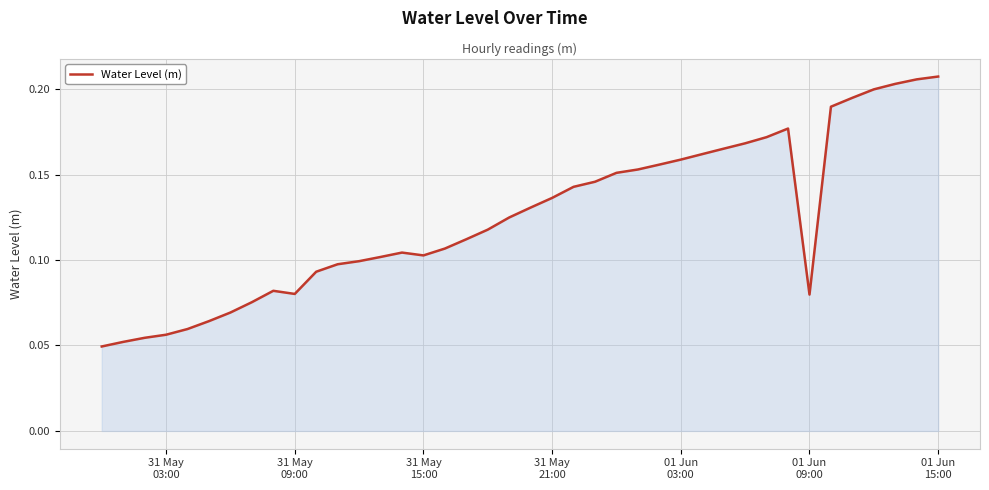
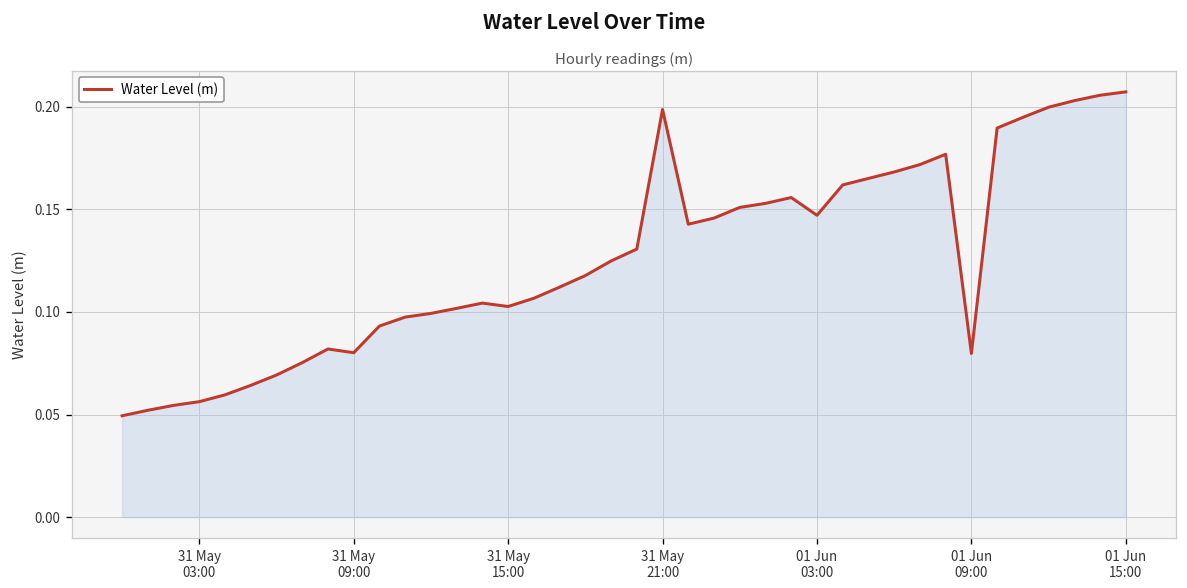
31 May 21:00: 0.136 -> 0.199
01 Jun 03:00: 0.159 -> 0.147
